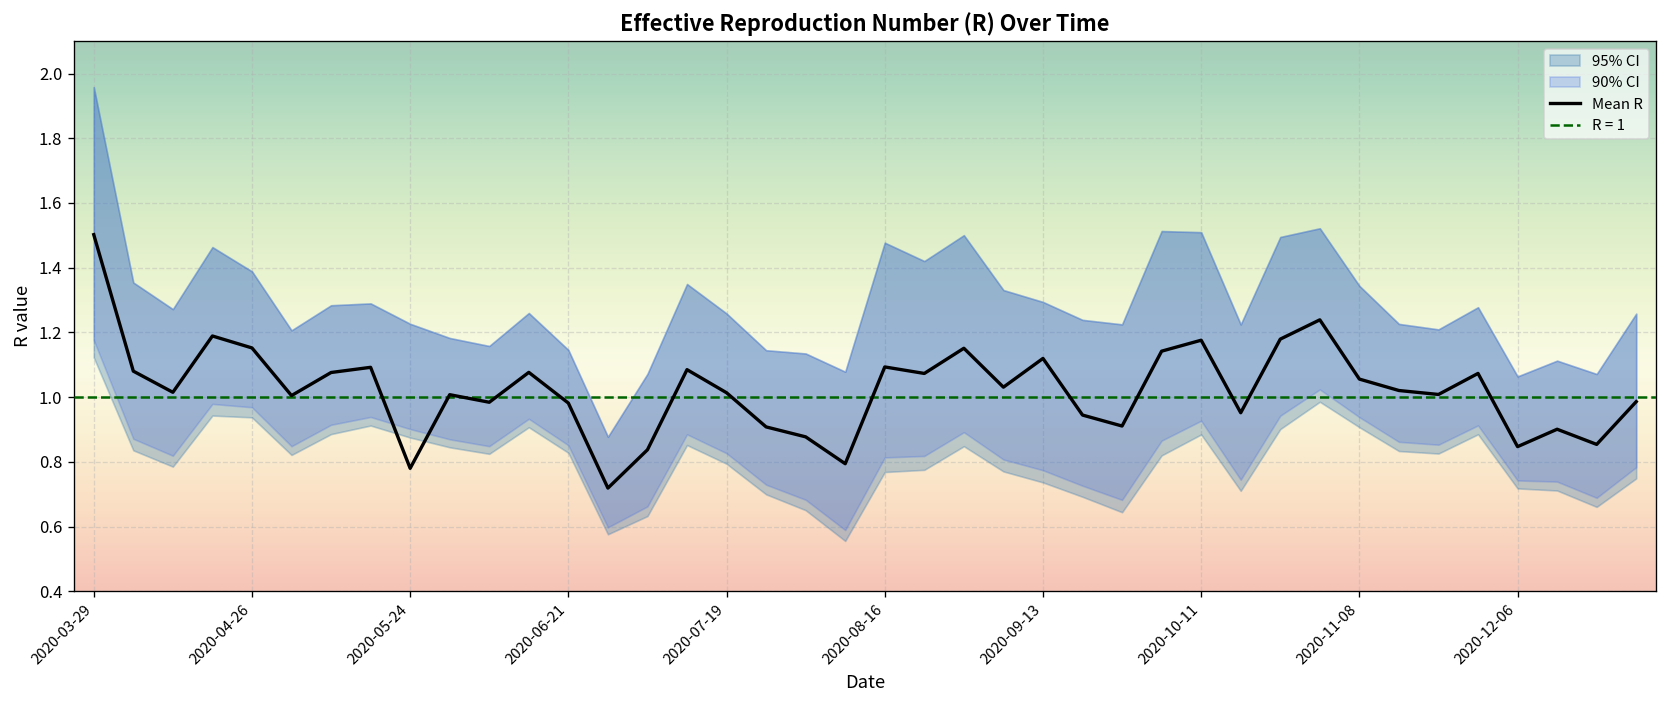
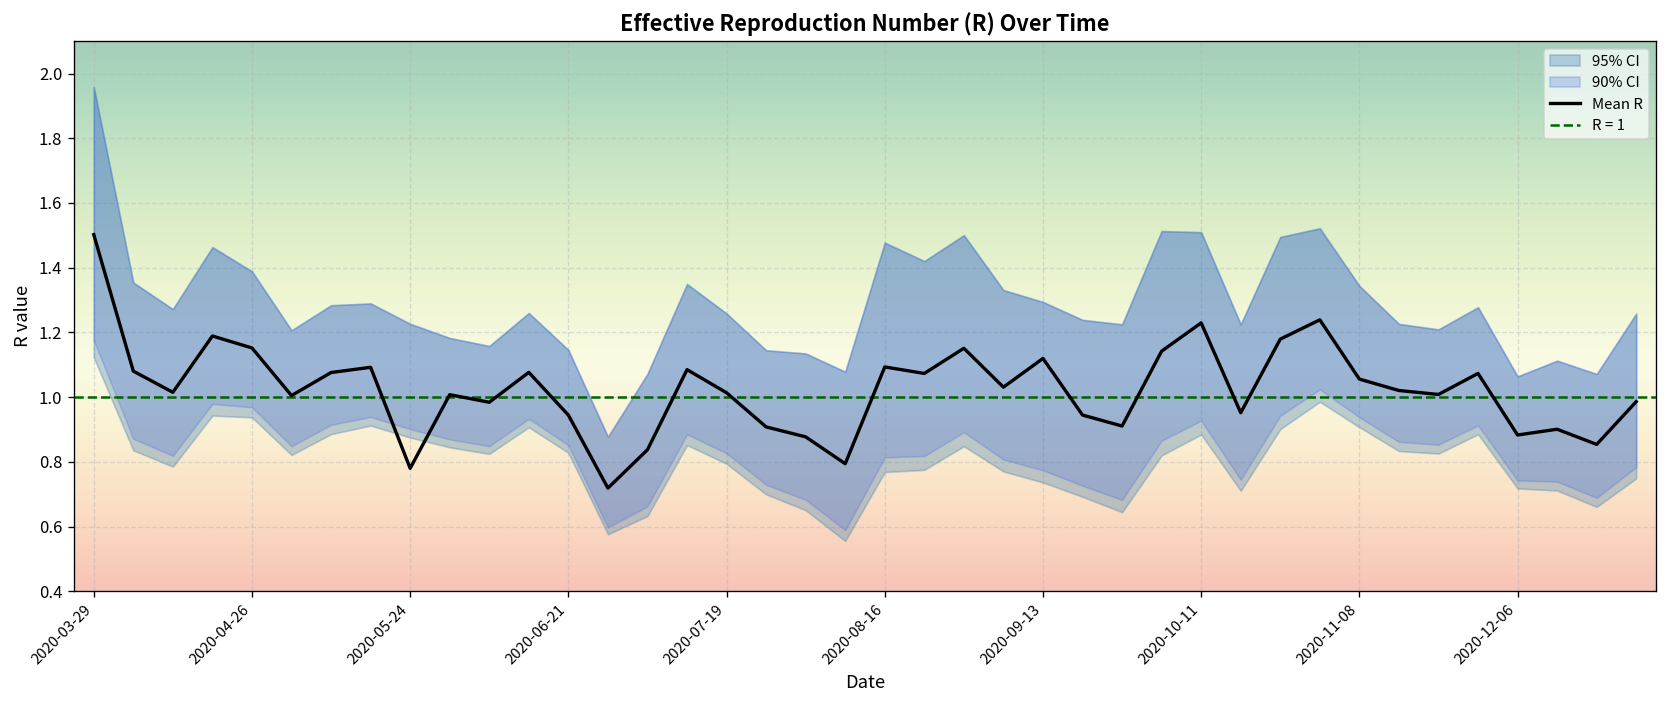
Mean R, 2020-06-21: 0.98 -> 0.94
Mean R, 2020-10-11: 1.18 -> 1.23
Mean R, 2020-12-06: 0.85 -> 0.88
